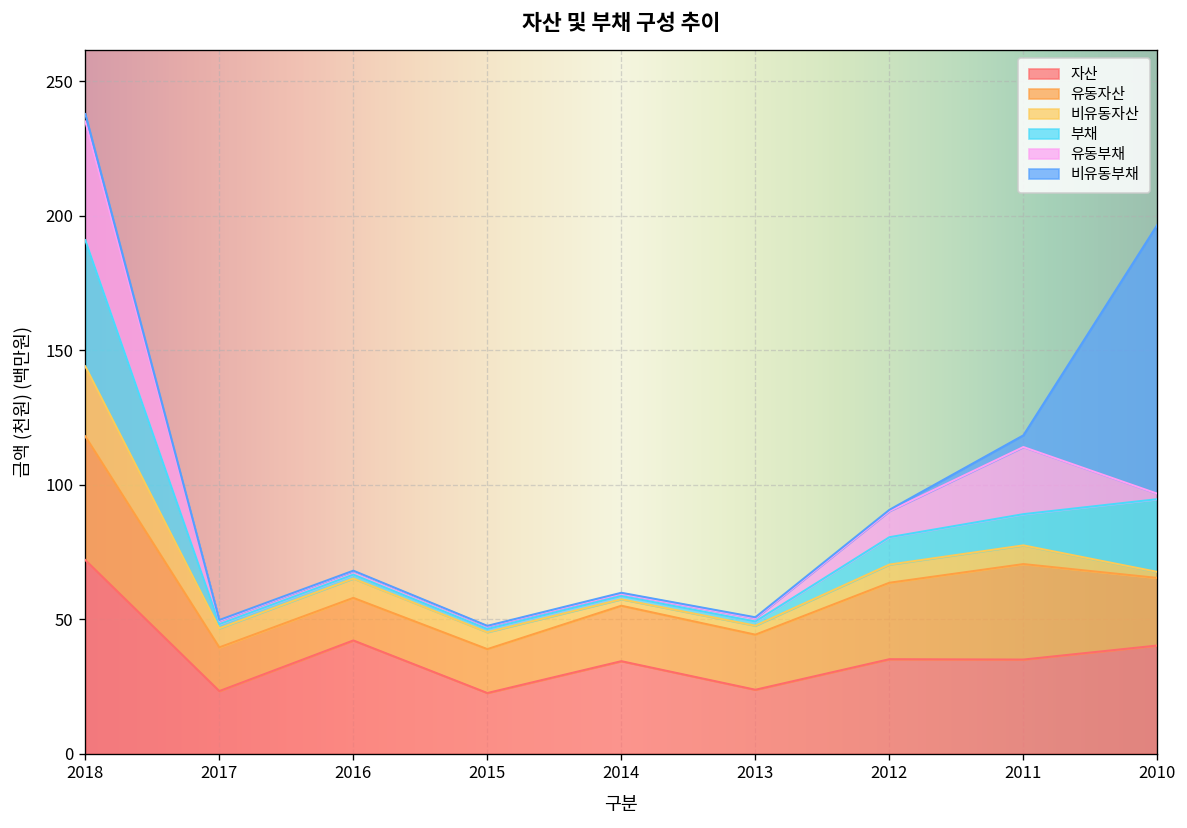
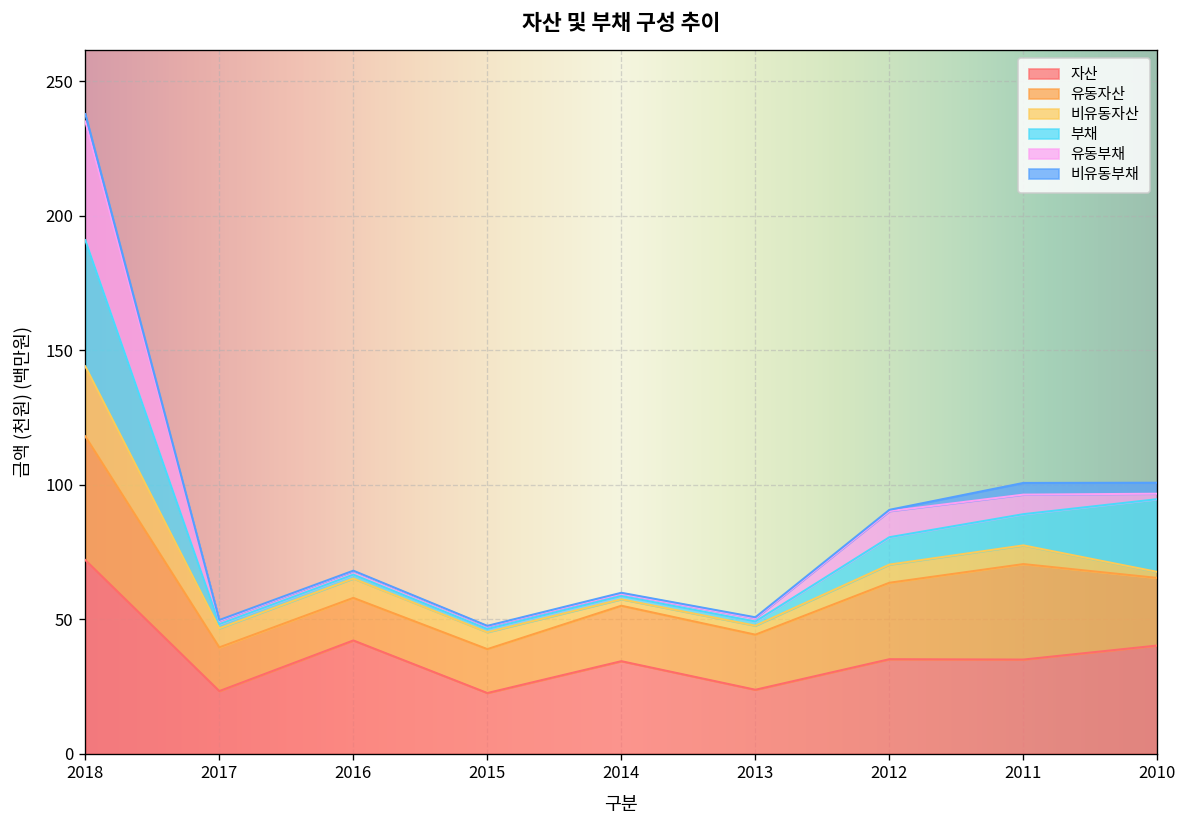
유동부채, 2011: 25 -> 7
비유동부채, 2010: 100 -> 4
